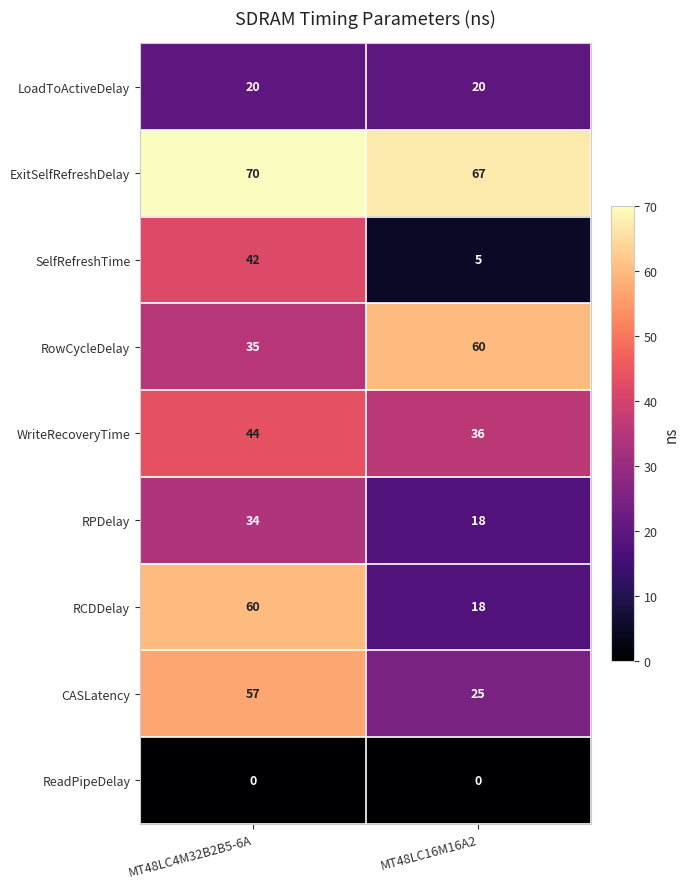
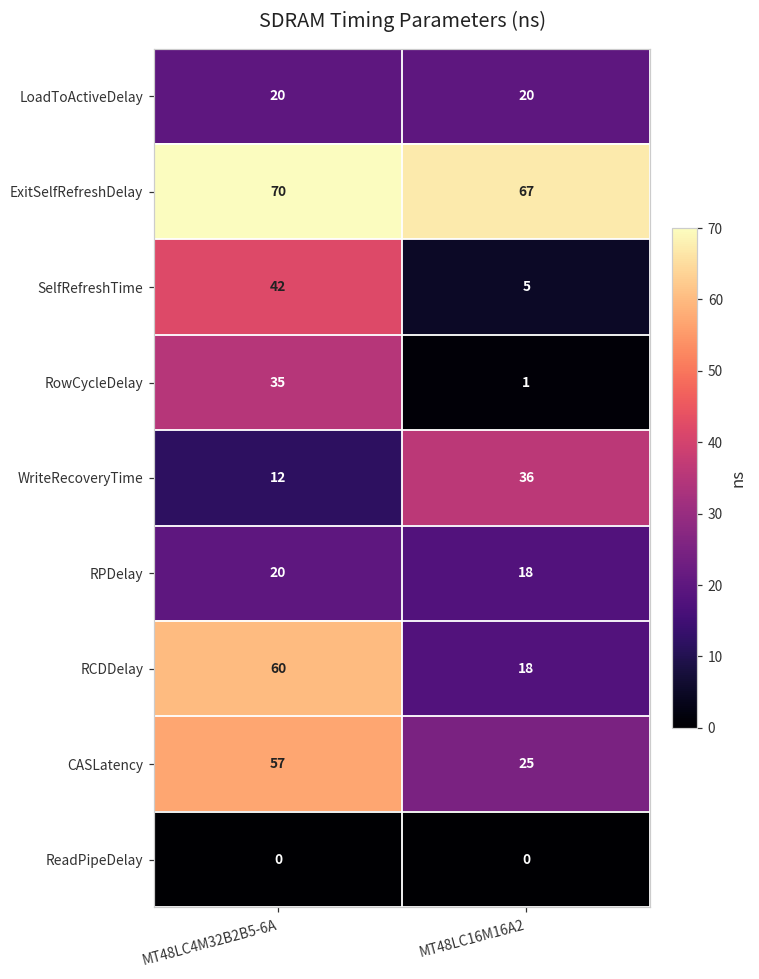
RowCycleDelay, MT48LC16M16A2: 60 -> 1
WriteRecoveryTime, MT48LC4M32B2B5-6A: 44 -> 12
RPDelay, MT48LC4M32B2B5-6A: 34 -> 20
